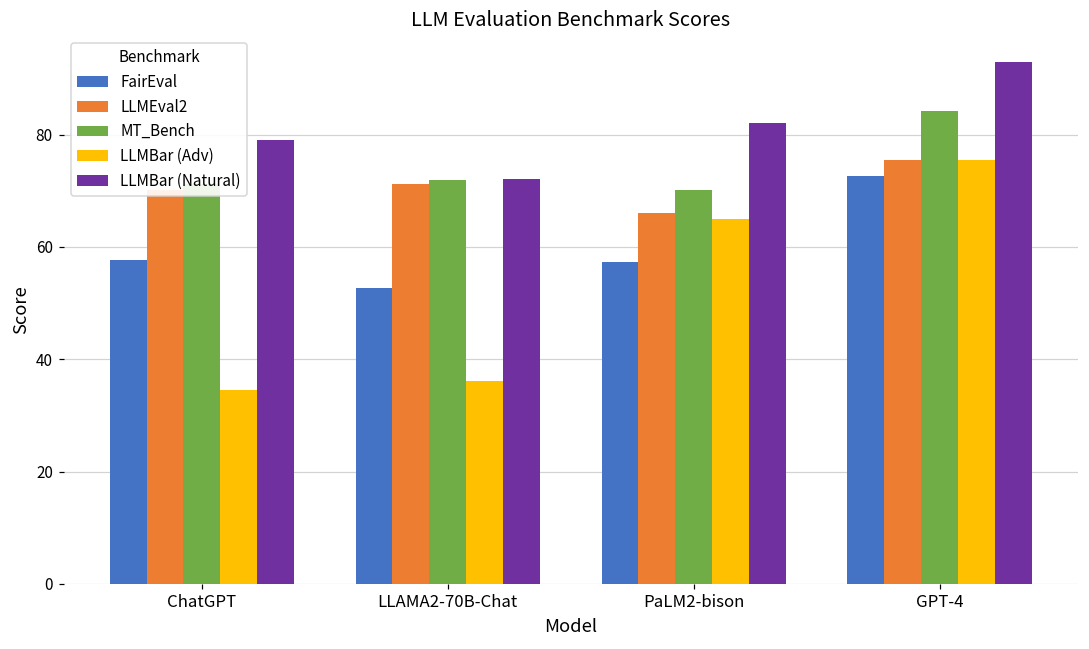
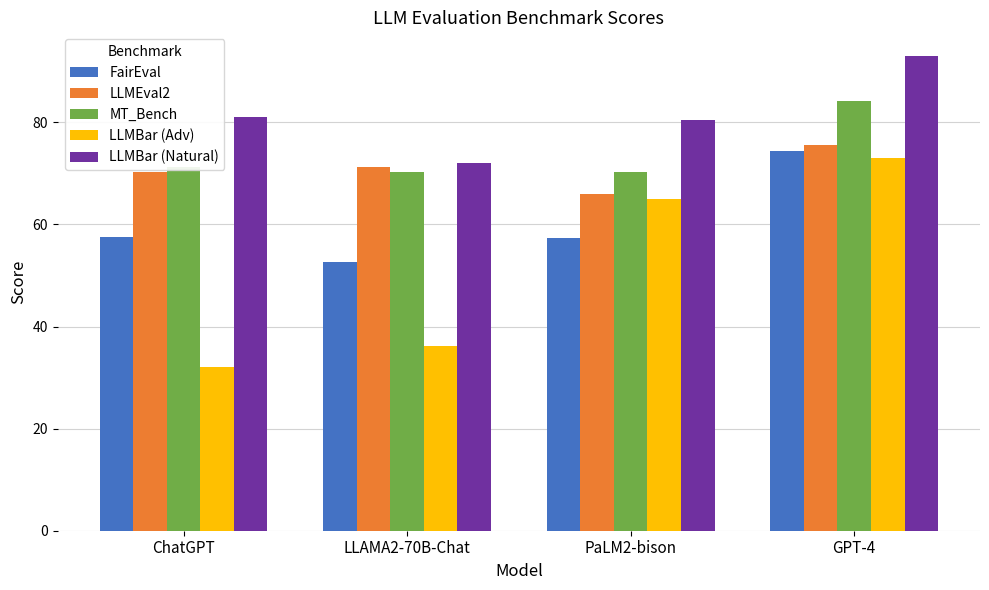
LLMBar (Adv), ChatGPT: 35 -> 32
LLMBar (Natural), ChatGPT: 79 -> 81
MT_Bench, LLAMA2-70B-Chat: 72 -> 70
LLMBar (Natural), PaLM2-bison: 82 -> 80
FairEval, GPT-4: 73 -> 74
LLMBar (Adv), GPT-4: 76 -> 73
